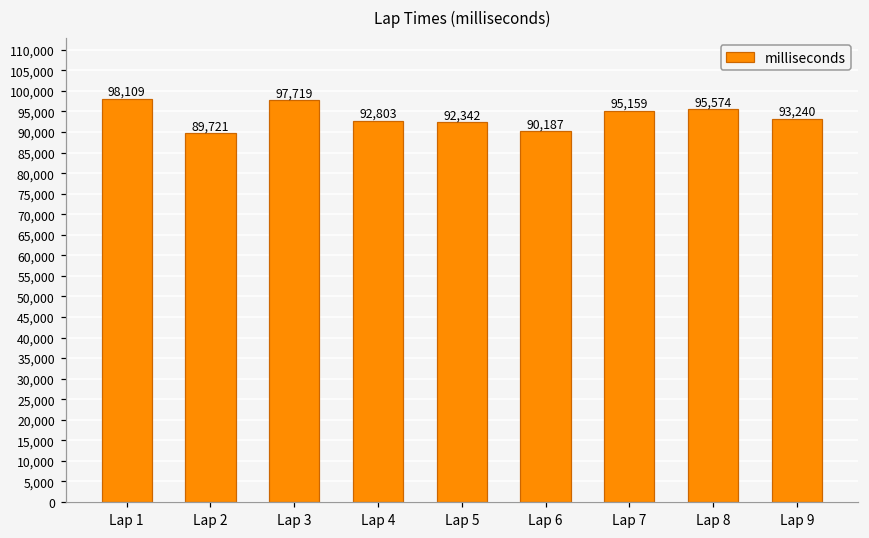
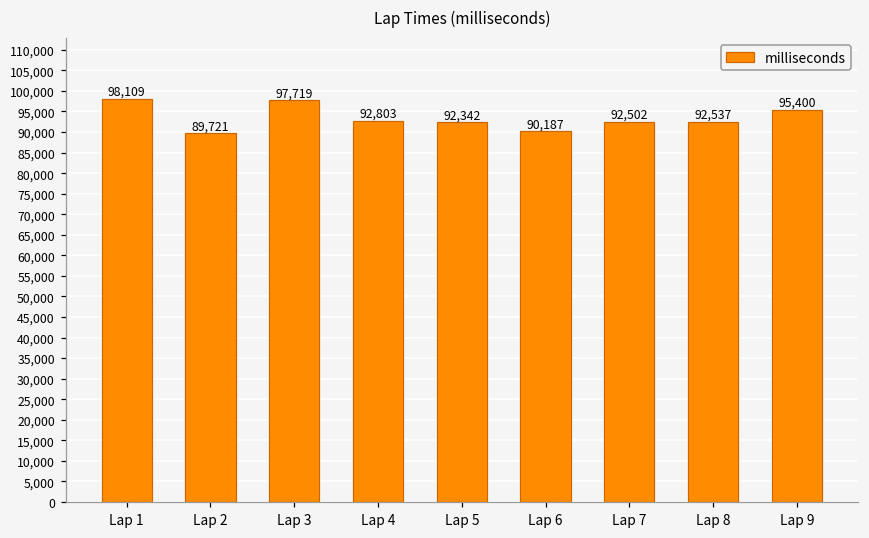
Lap 7: 95,159 -> 92,502
Lap 8: 95,574 -> 92,537
Lap 9: 93,240 -> 95,400
